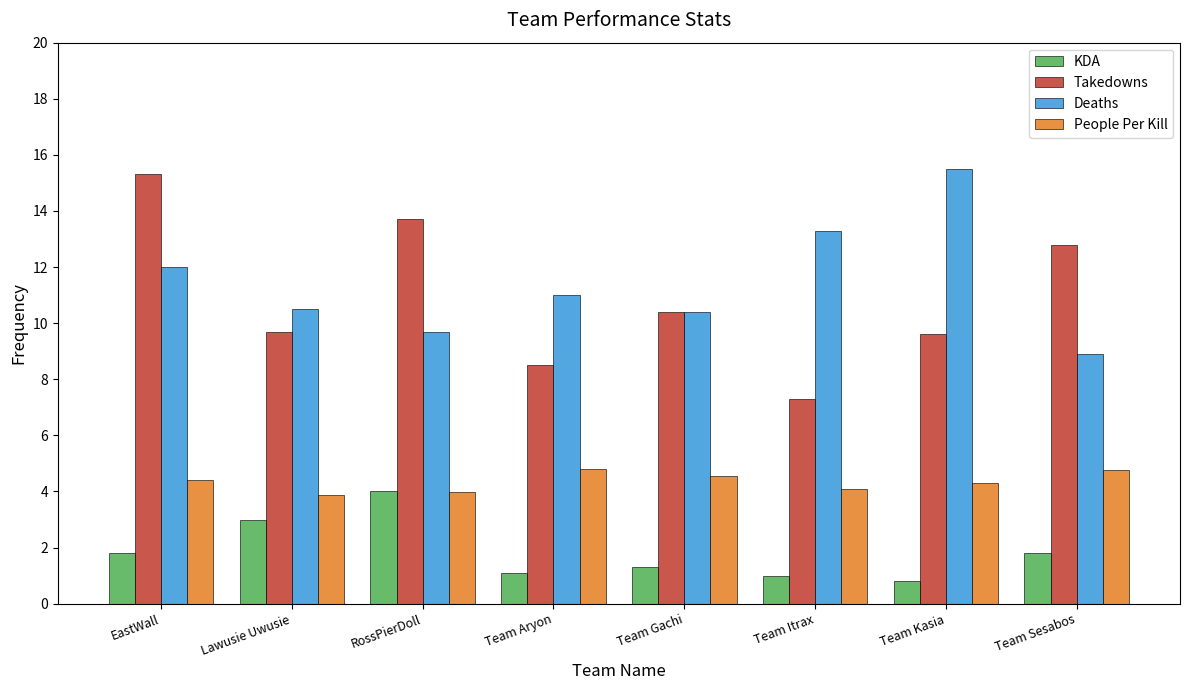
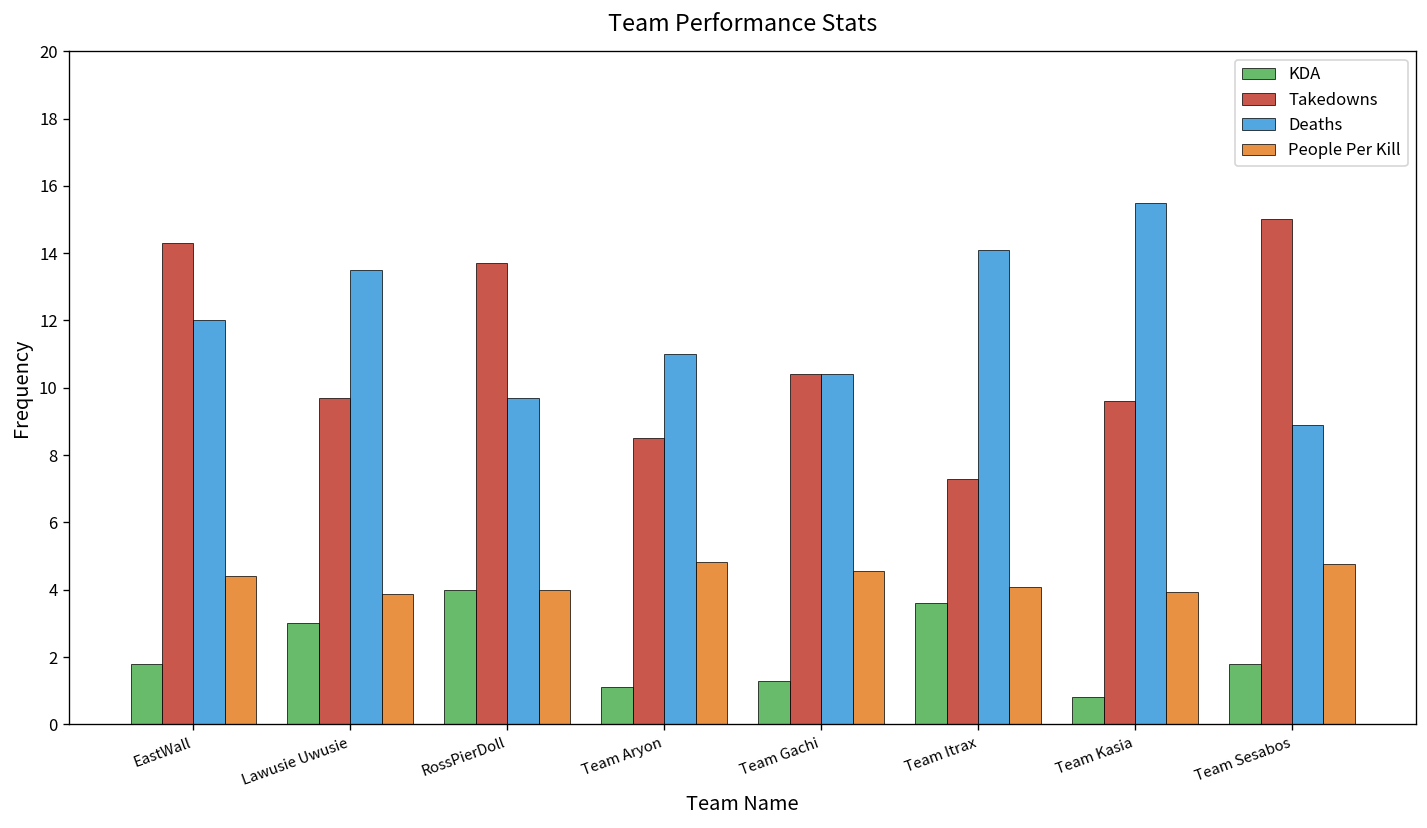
Takedowns, EastWall: 15.3 -> 14.3
Deaths, Lawusie Uwusie: 10.5 -> 13.5
KDA, Team Itrax: 1.0 -> 3.6
Deaths, Team Itrax: 13.3 -> 14.1
People Per Kill, Team Kasia: 4.3 -> 3.9
Takedowns, Team Sesabos: 12.8 -> 15.0
